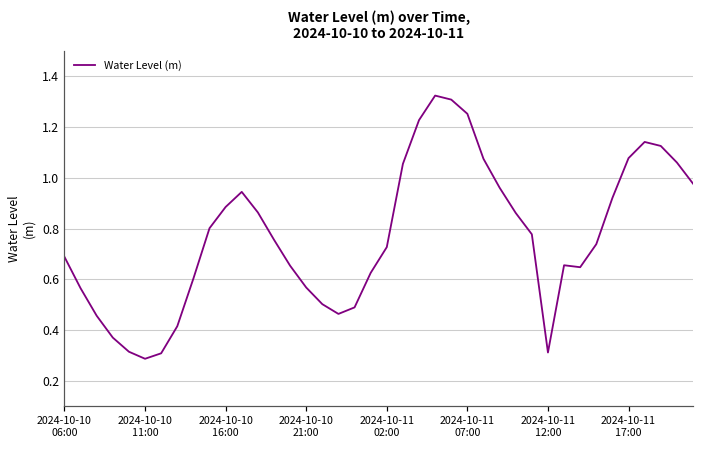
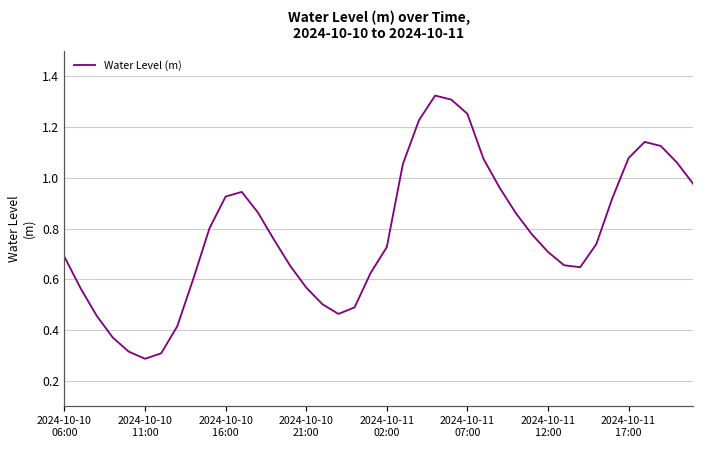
2024-10-10 16:00: 0.88 -> 0.93
2024-10-11 12:00: 0.31 -> 0.71
